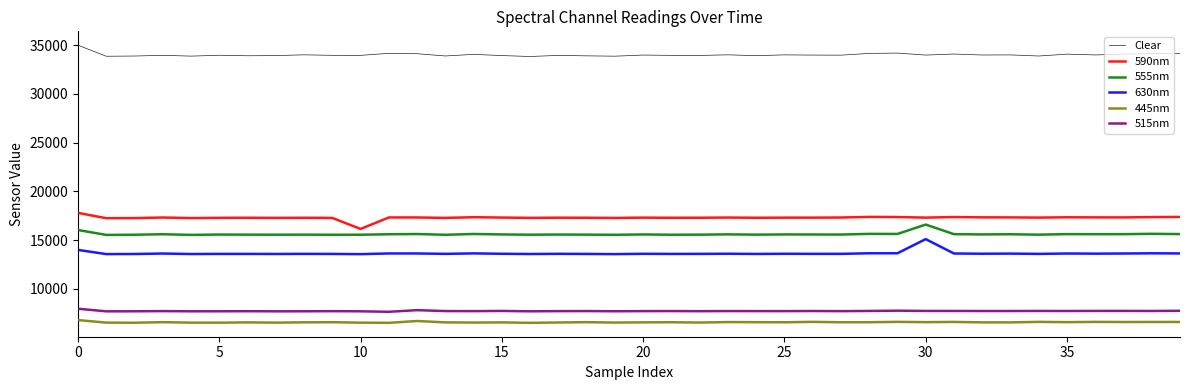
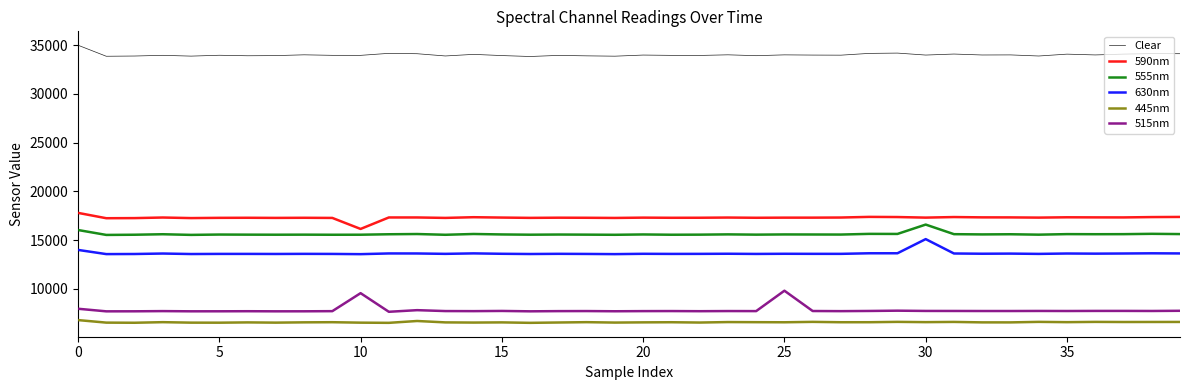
515nm, 10: 8000 -> 10000
515nm, 25: 8000 -> 10000
